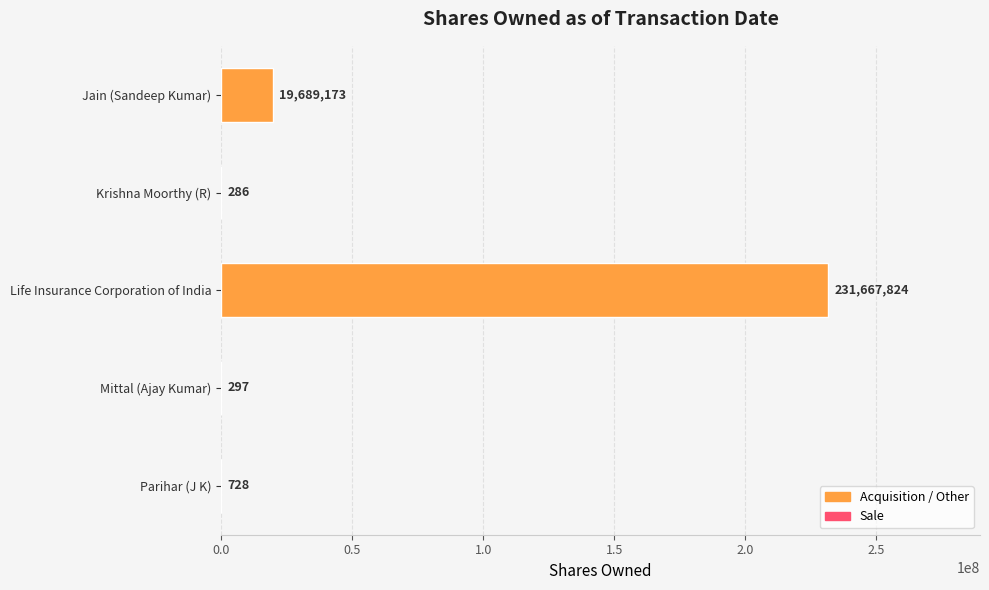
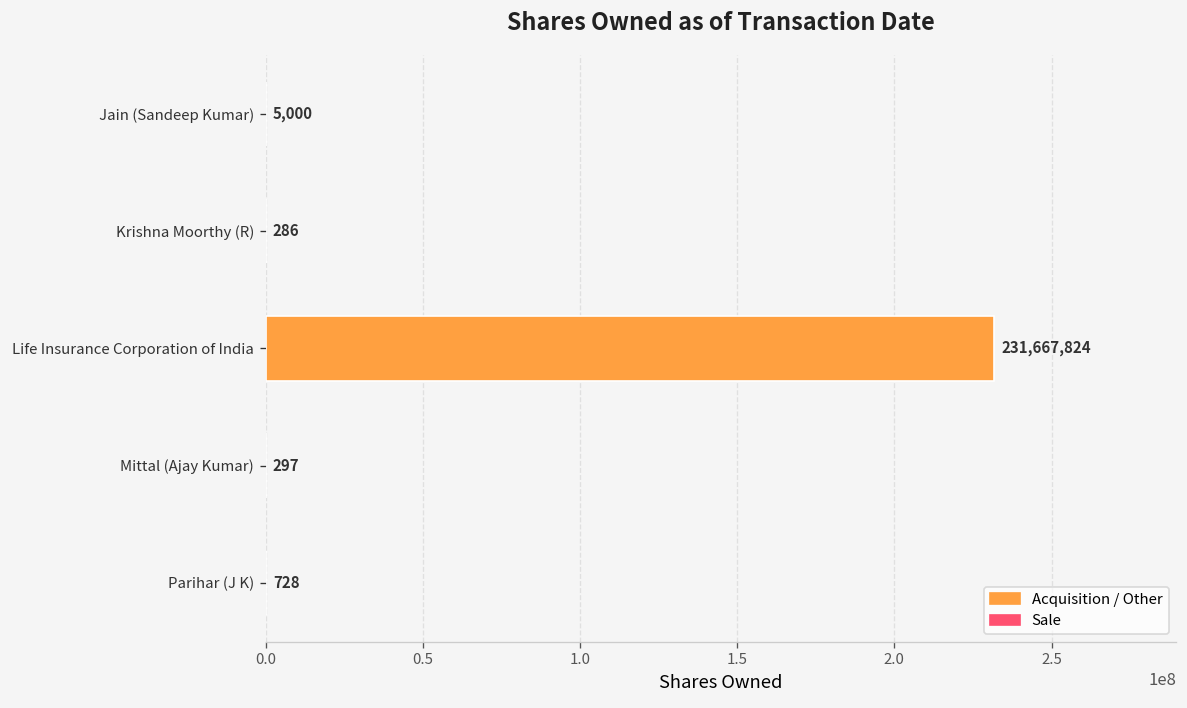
Jain (Sandeep Kumar): 19,689,173 -> 5,000
